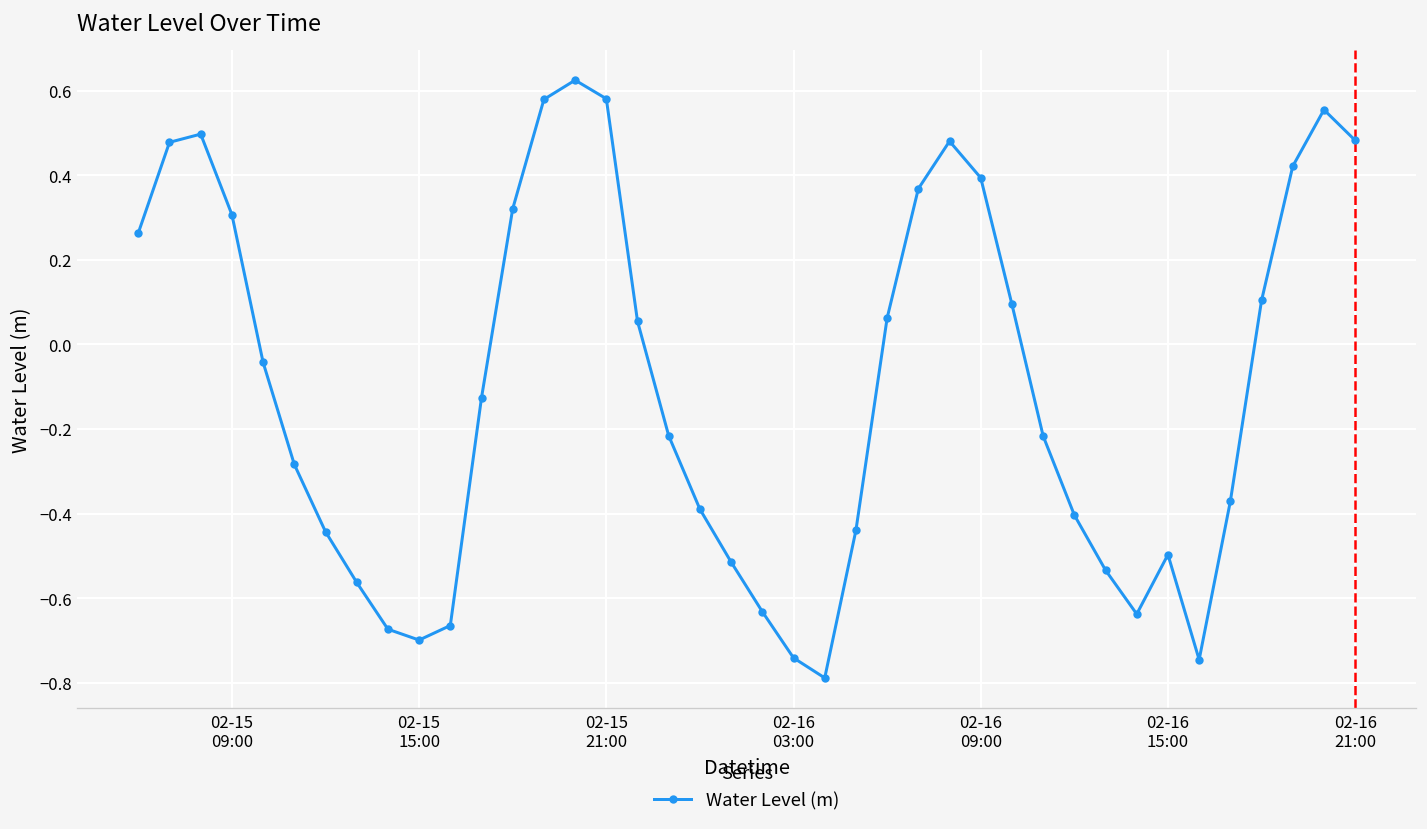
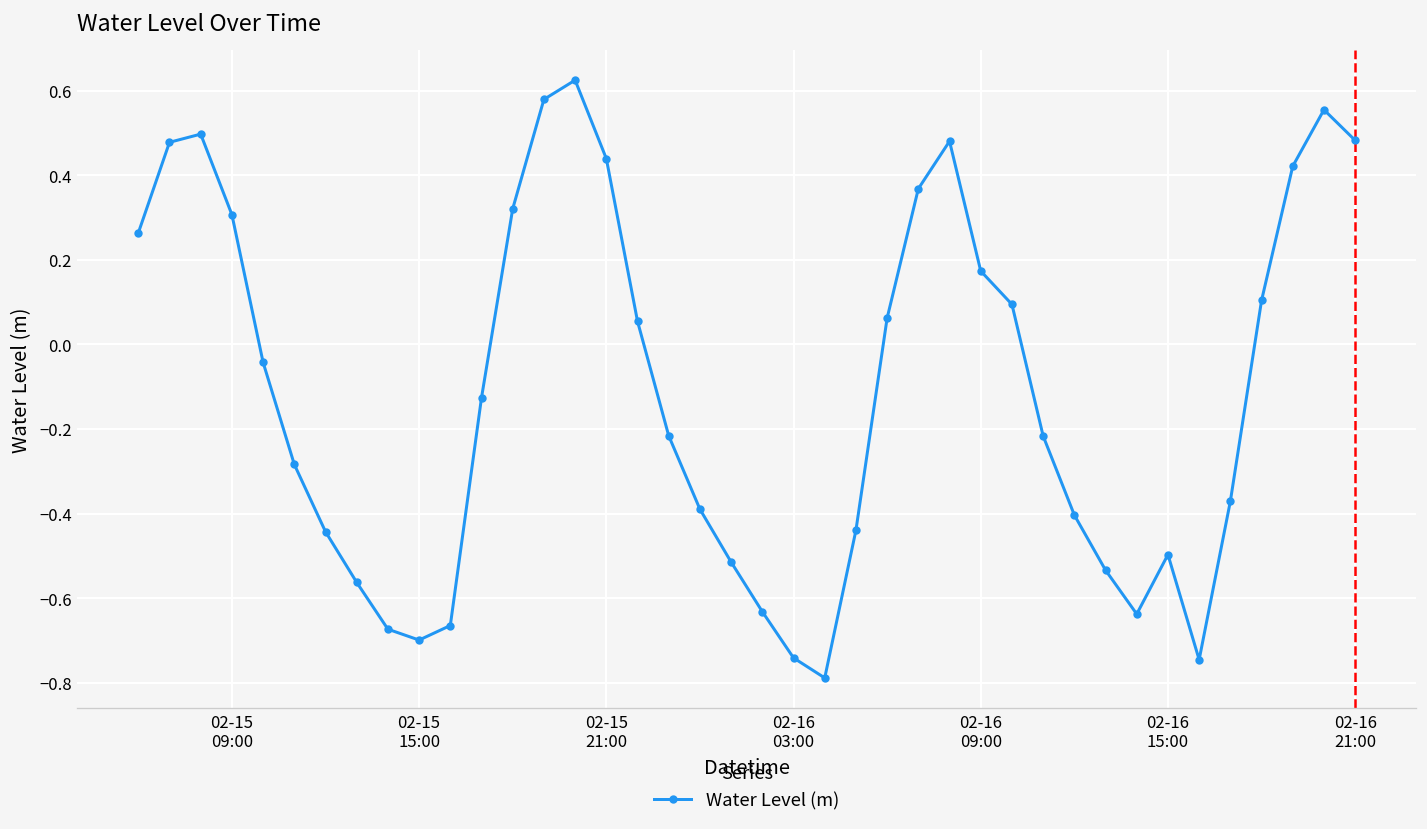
02-15 21:00: 0.58 -> 0.44
02-16 09:00: 0.39 -> 0.17
